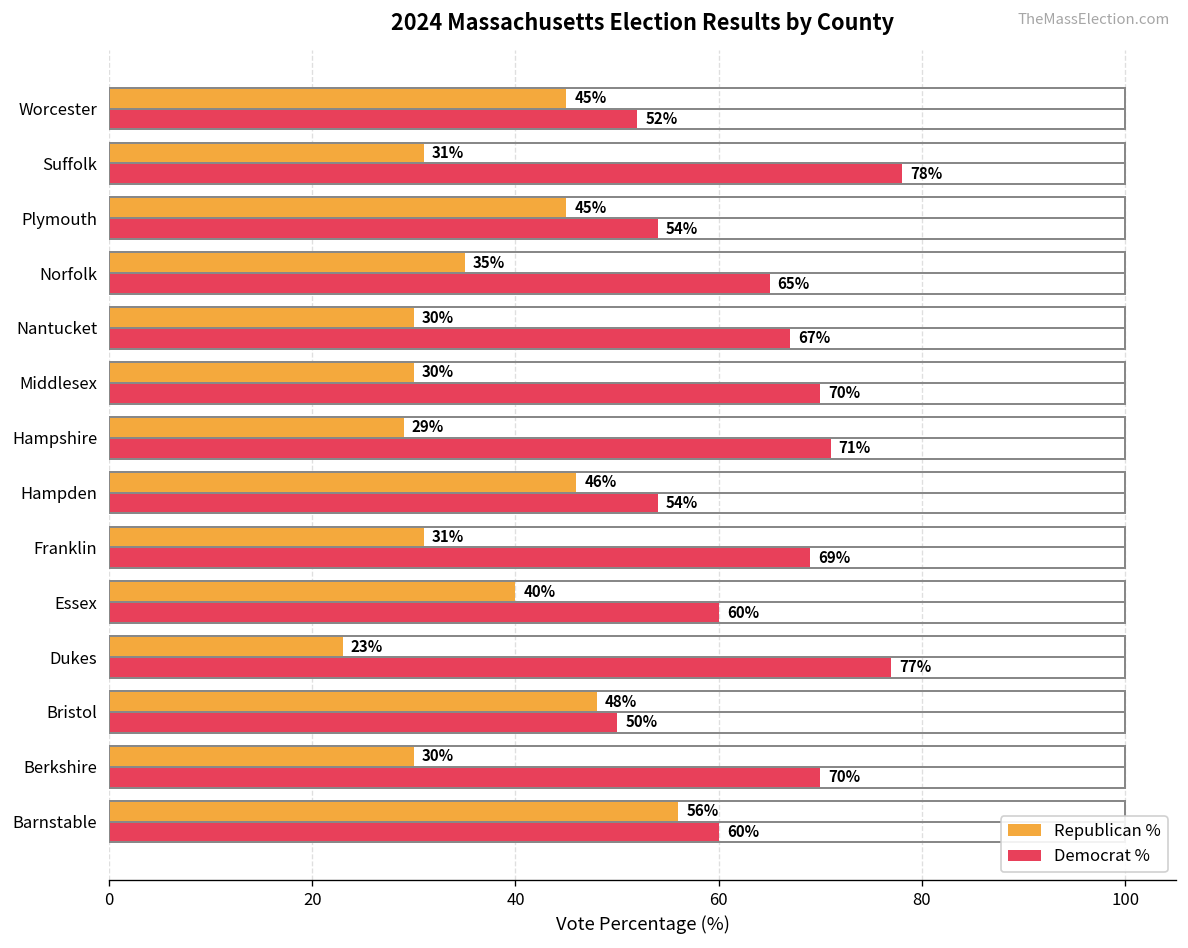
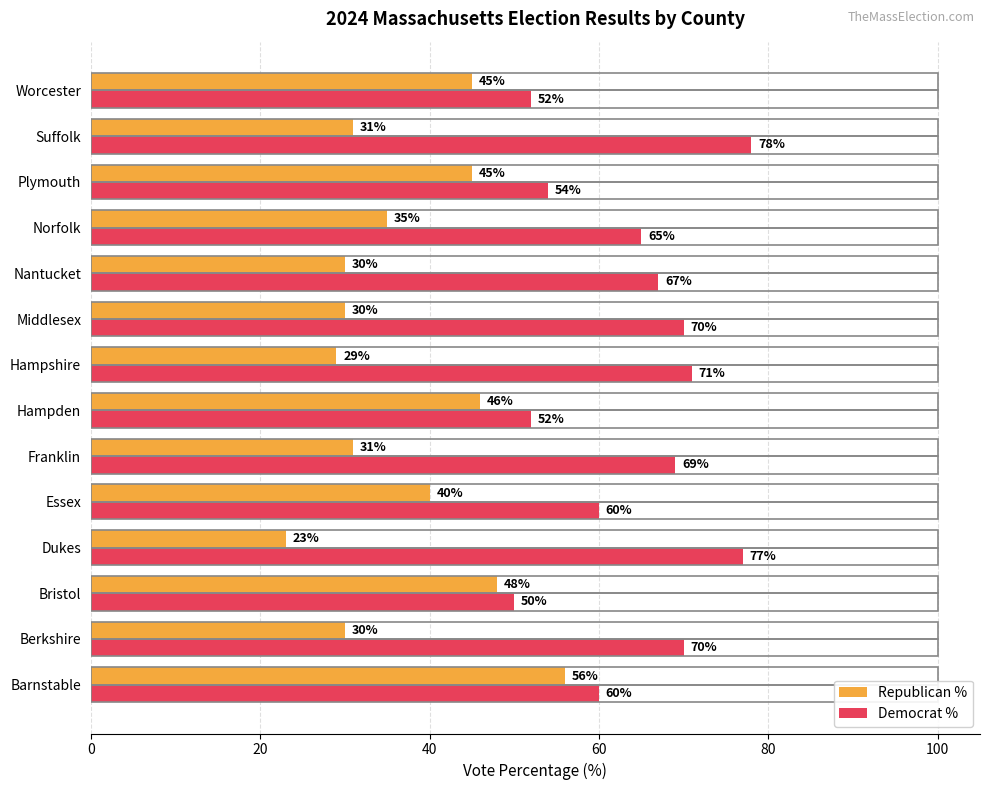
Democrat %, Hampden: 54% -> 52%
